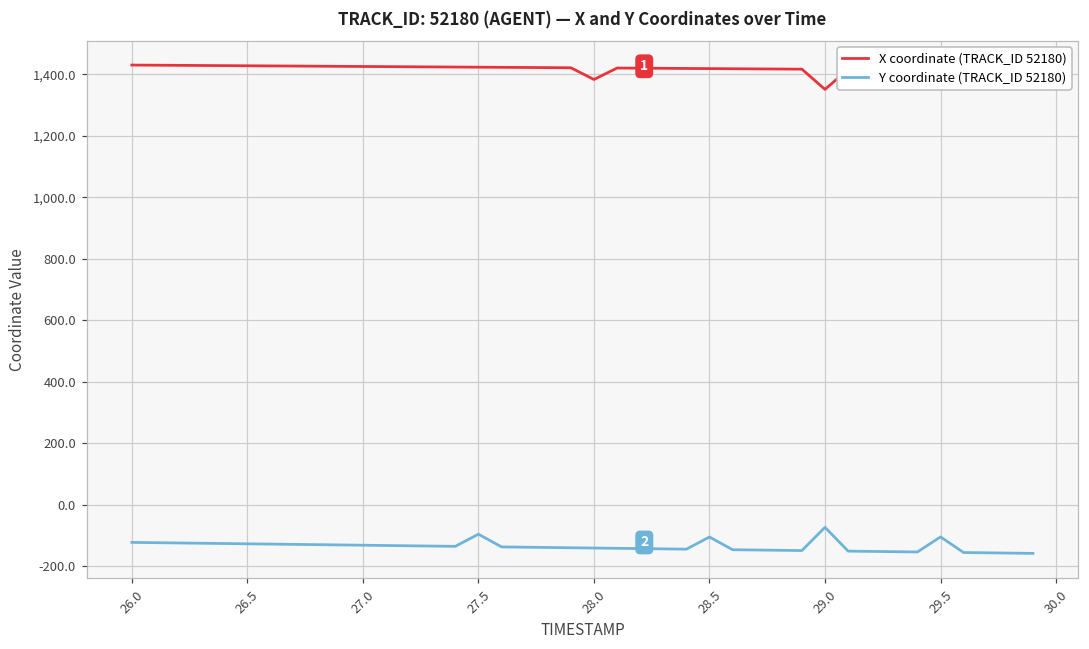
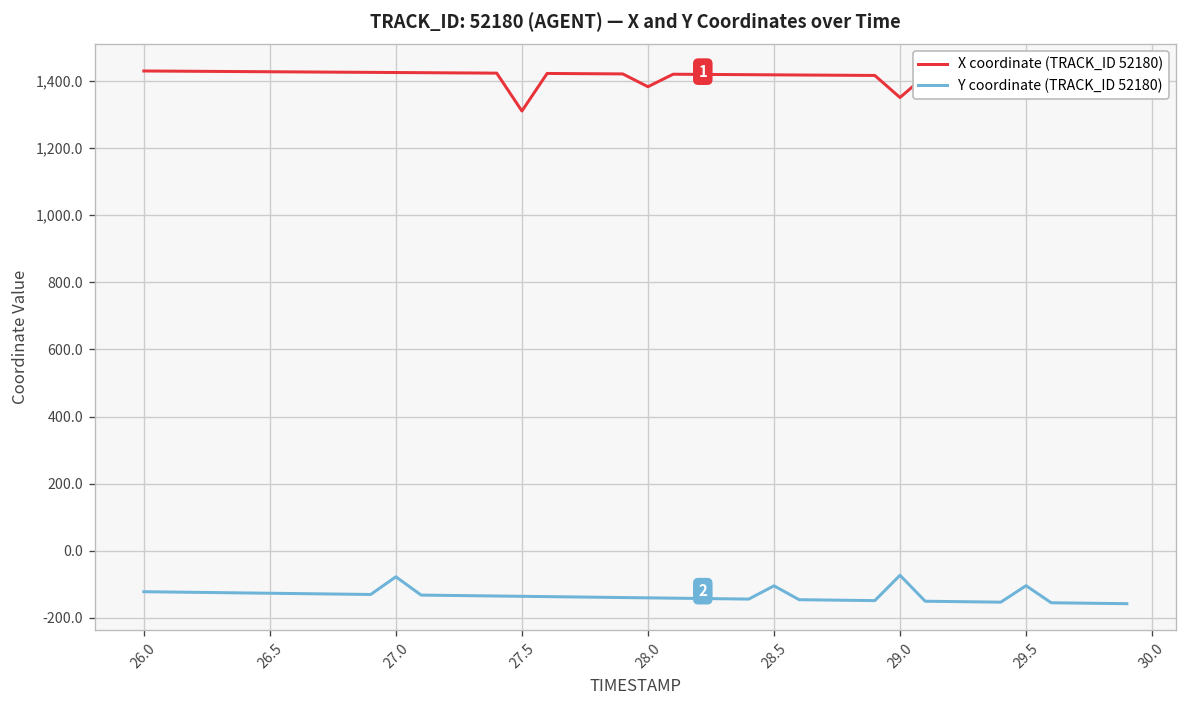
Y coordinate (TRACK_ID 52180), 27.0: -130 -> -80
X coordinate (TRACK_ID 52180), 27.5: 1,420 -> 1,310
Y coordinate (TRACK_ID 52180), 27.5: -100 -> -140
